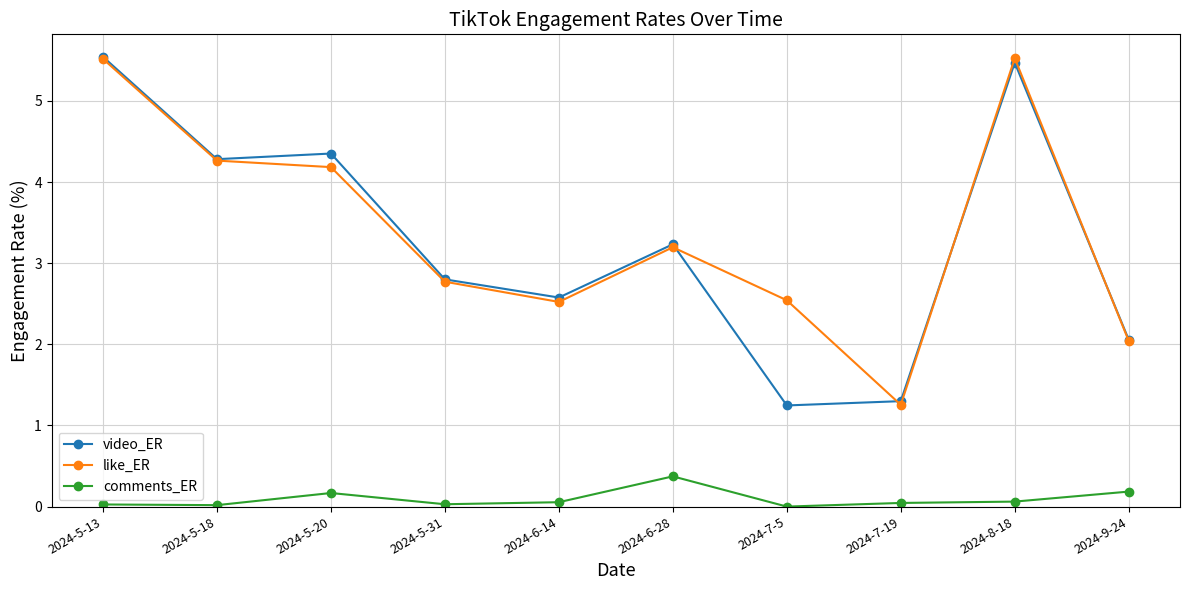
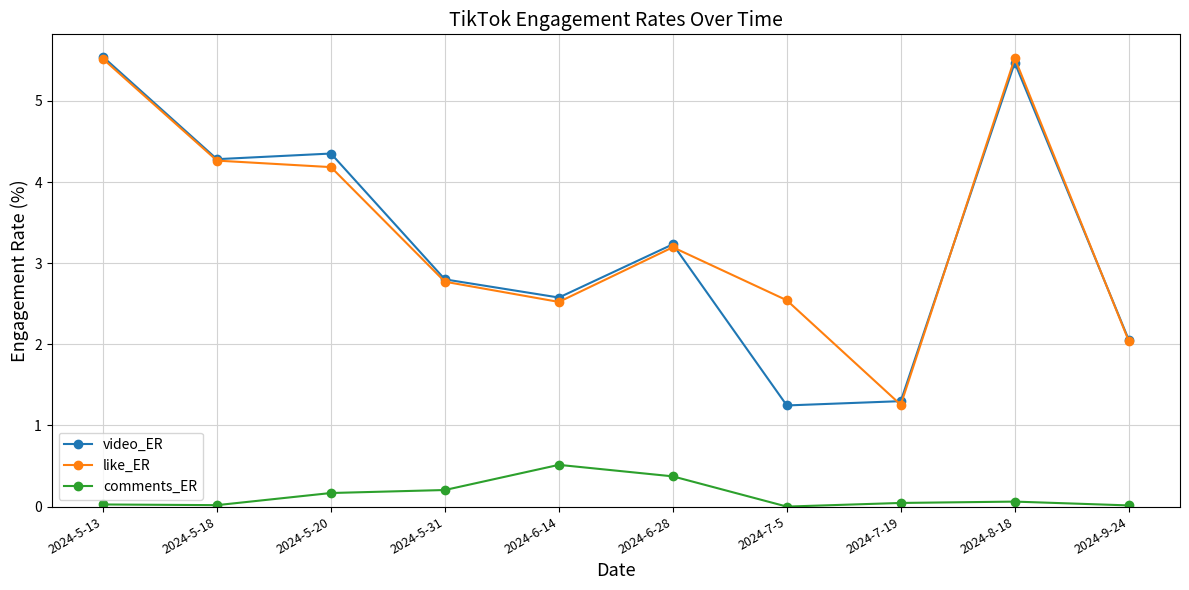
comments_ER, 2024-5-31: 0.0 -> 0.2
comments_ER, 2024-6-14: 0.1 -> 0.5
comments_ER, 2024-9-24: 0.2 -> 0.0
